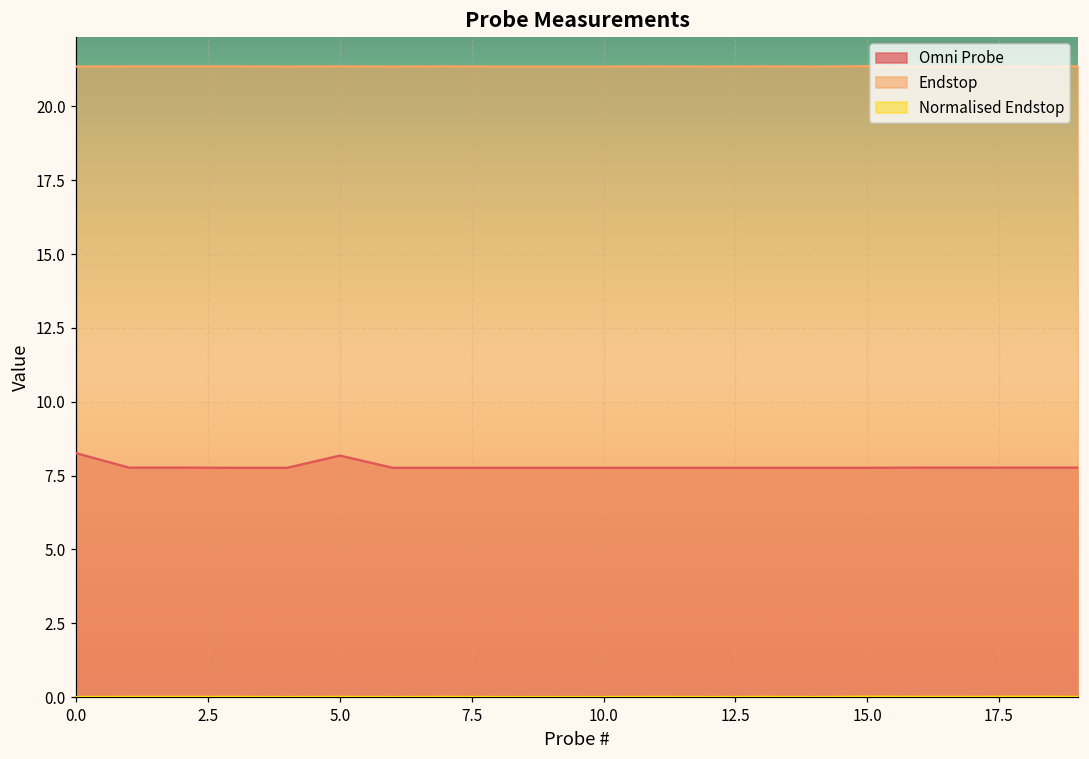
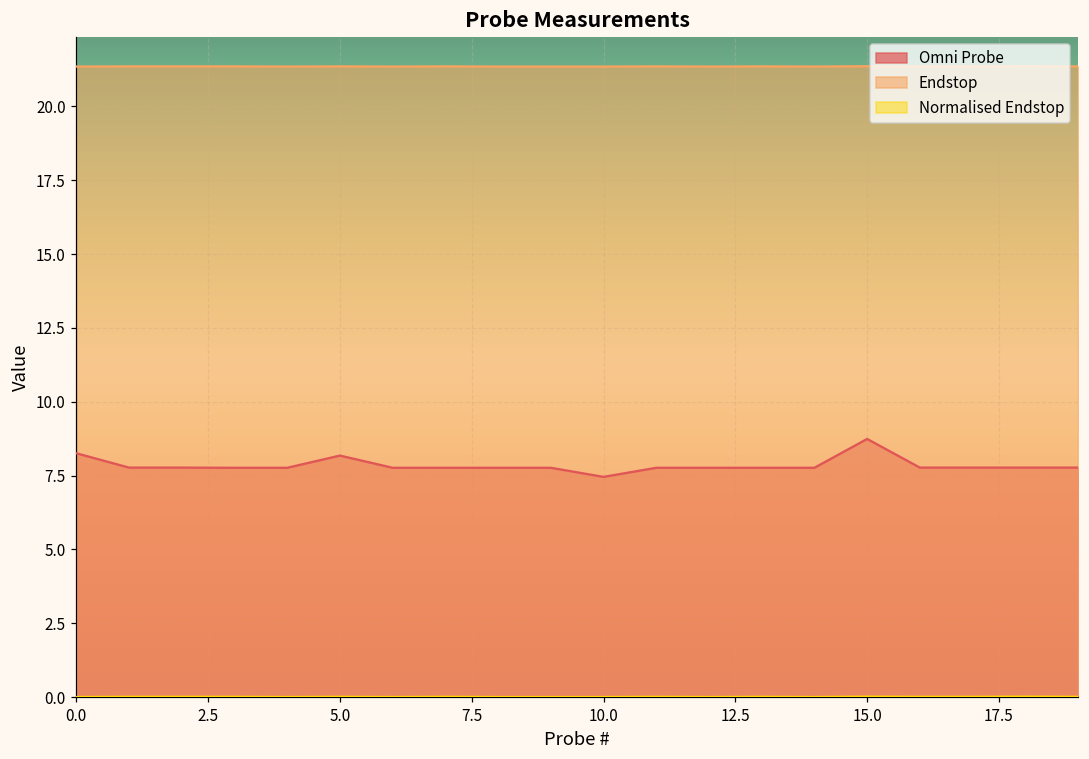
Omni Probe, 10.0: 7.8 -> 7.5
Omni Probe, 15.0: 7.8 -> 8.7
